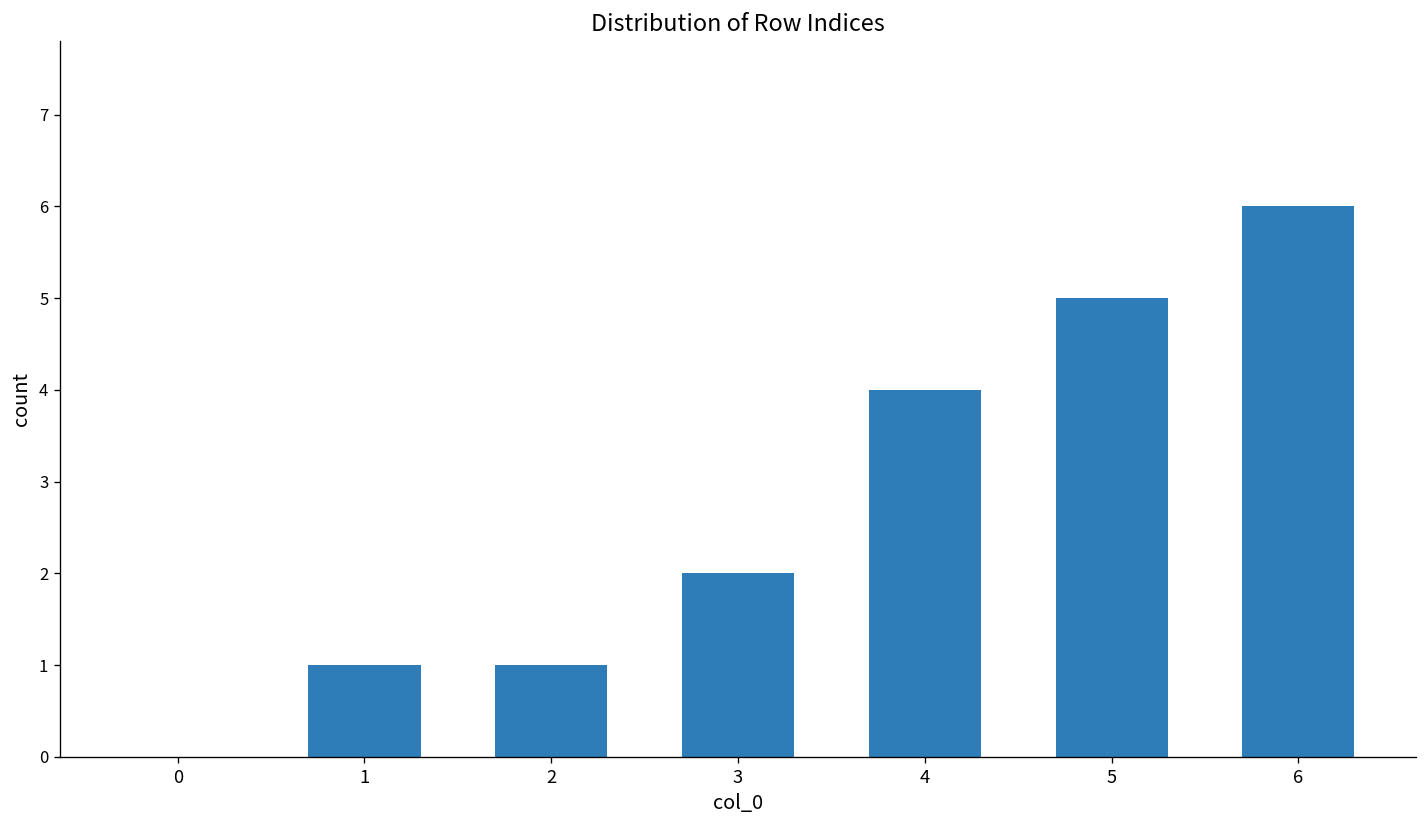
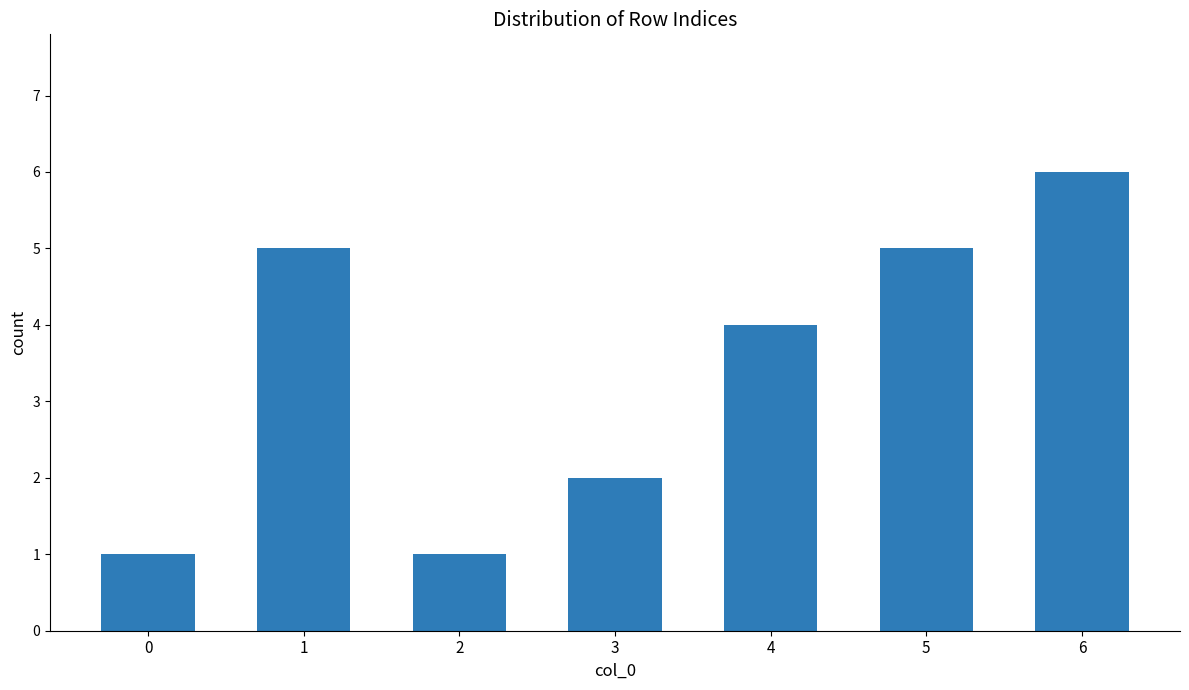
0: 0 -> 1
1: 1 -> 5
